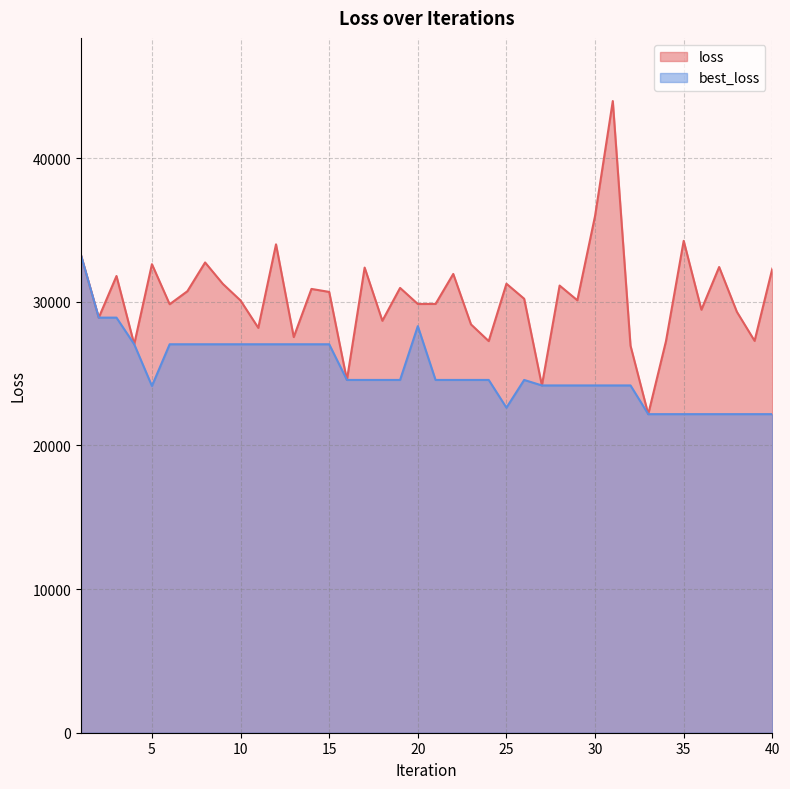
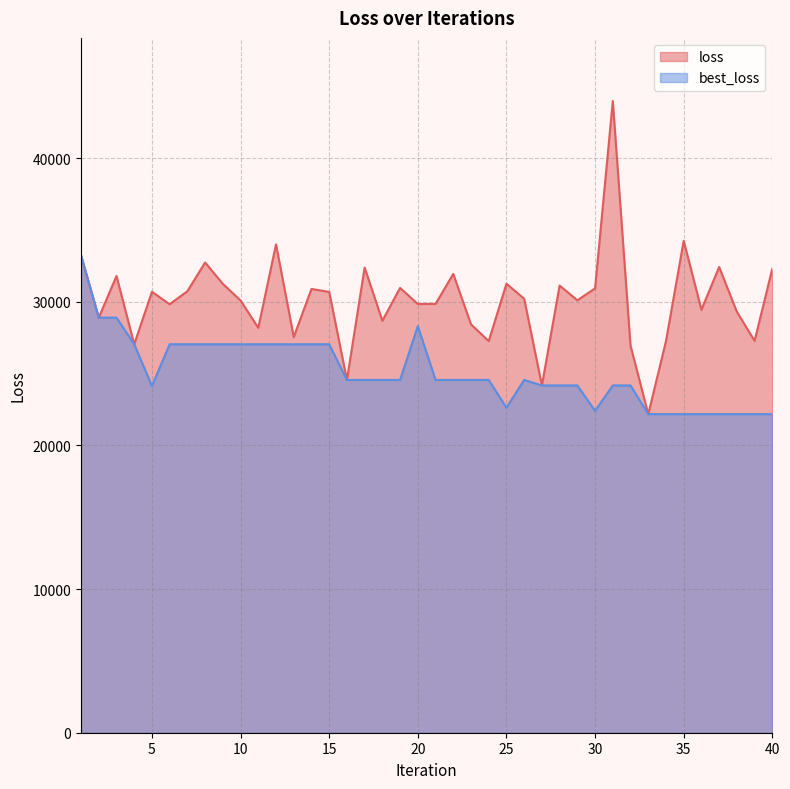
loss, 5: 32600 -> 30700
loss, 30: 36000 -> 30900
best_loss, 30: 24200 -> 22400
